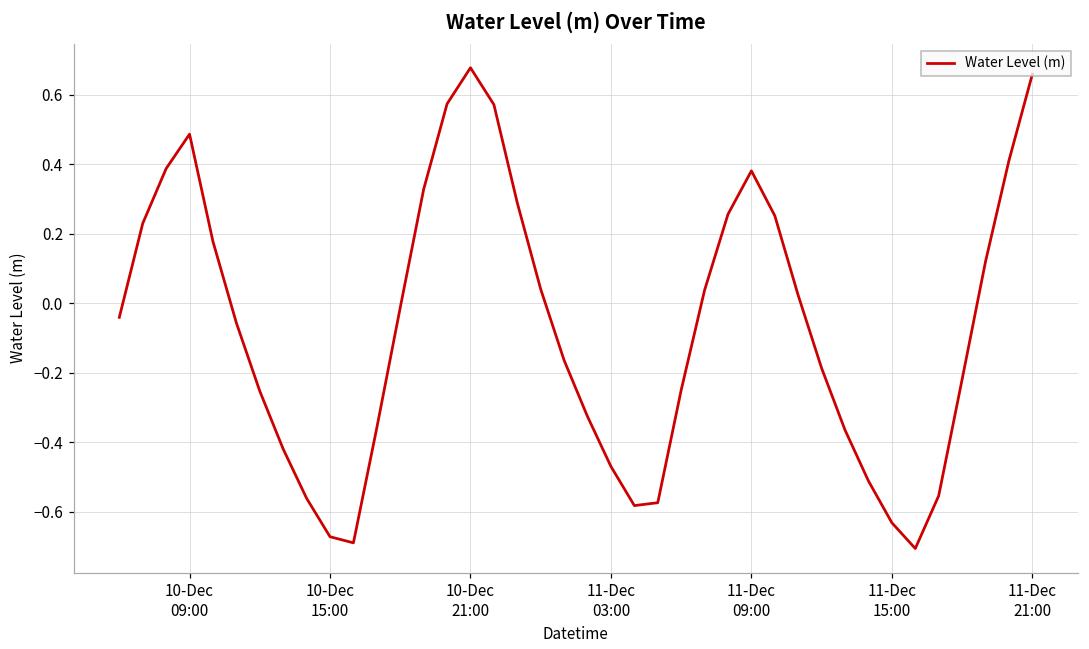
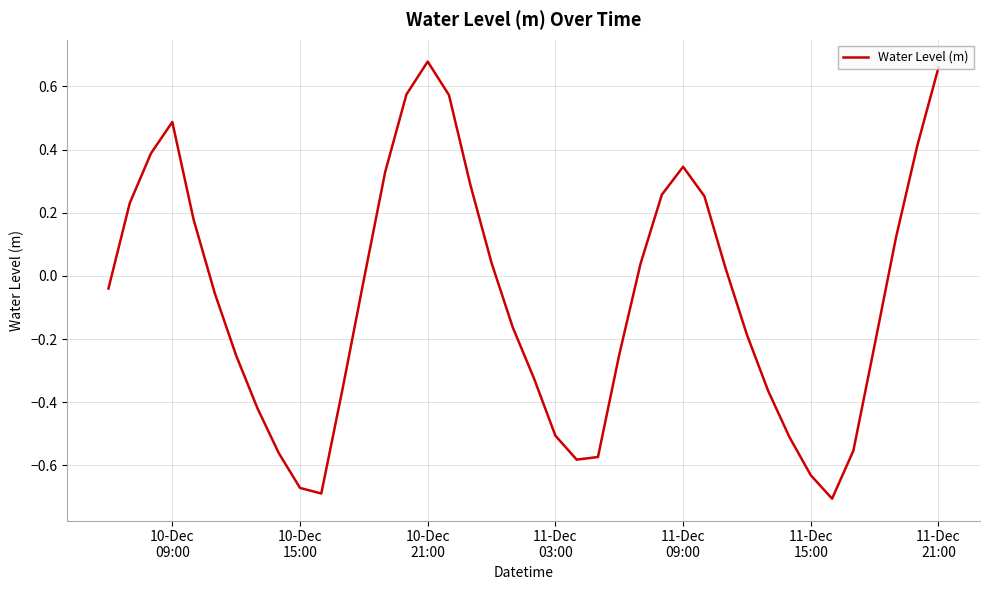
11-Dec 03:00: -0.47 -> -0.51
11-Dec 09:00: 0.38 -> 0.35
